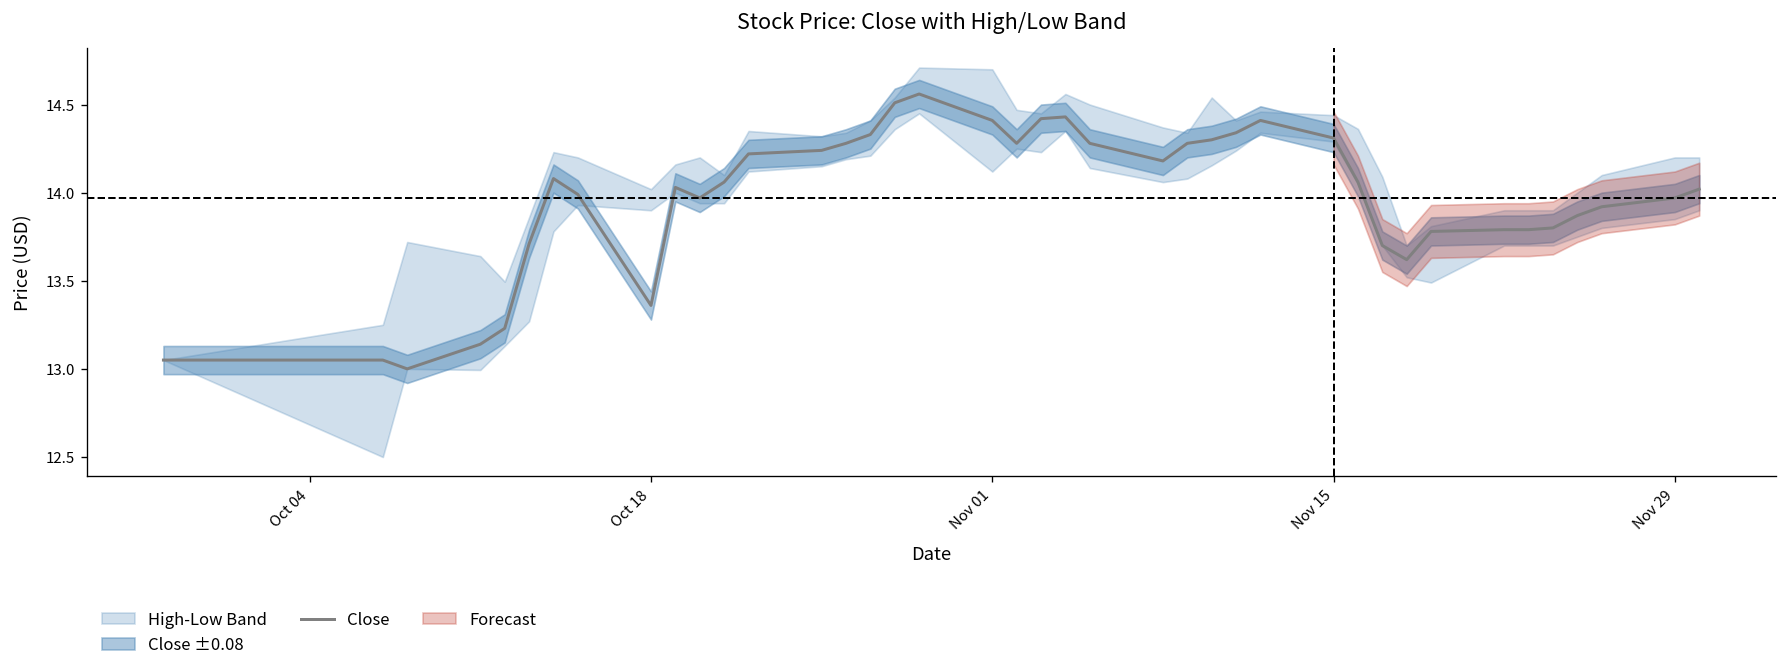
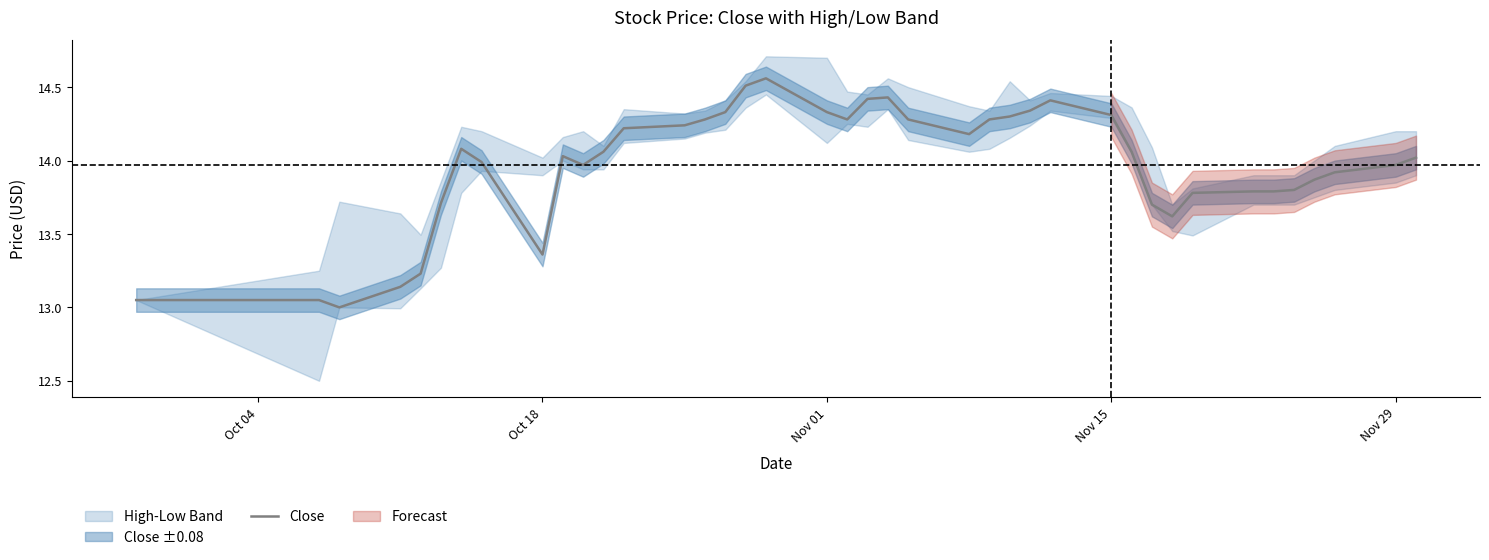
Close, Nov 01: 14.41 -> 14.33
